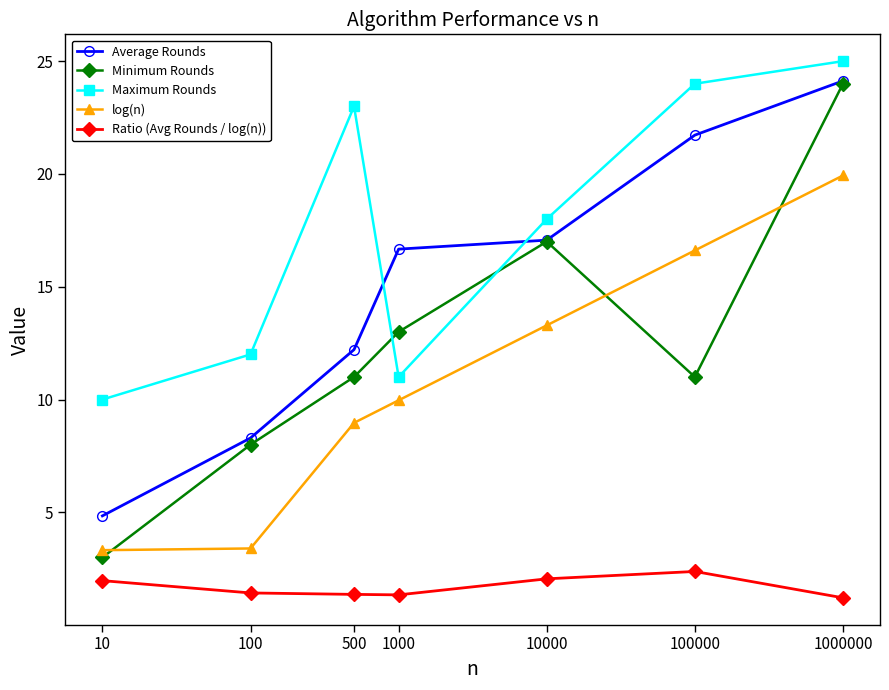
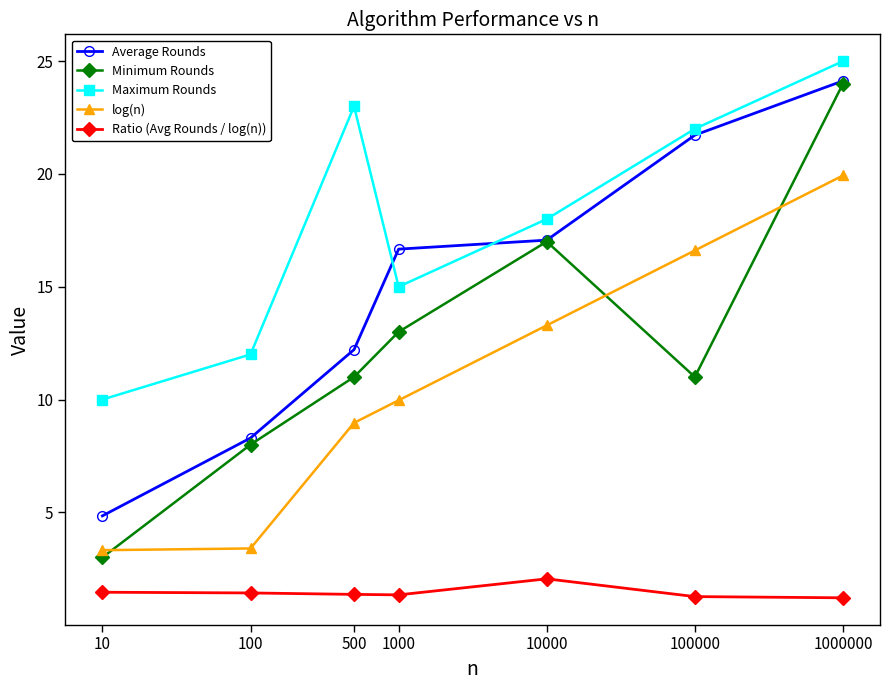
Ratio (Avg Rounds / log(n)), 10: 2.0 -> 1.5
Maximum Rounds, 1000: 11 -> 15
Maximum Rounds, 100000: 24 -> 22
Ratio (Avg Rounds / log(n)), 100000: 2.4 -> 1.3
